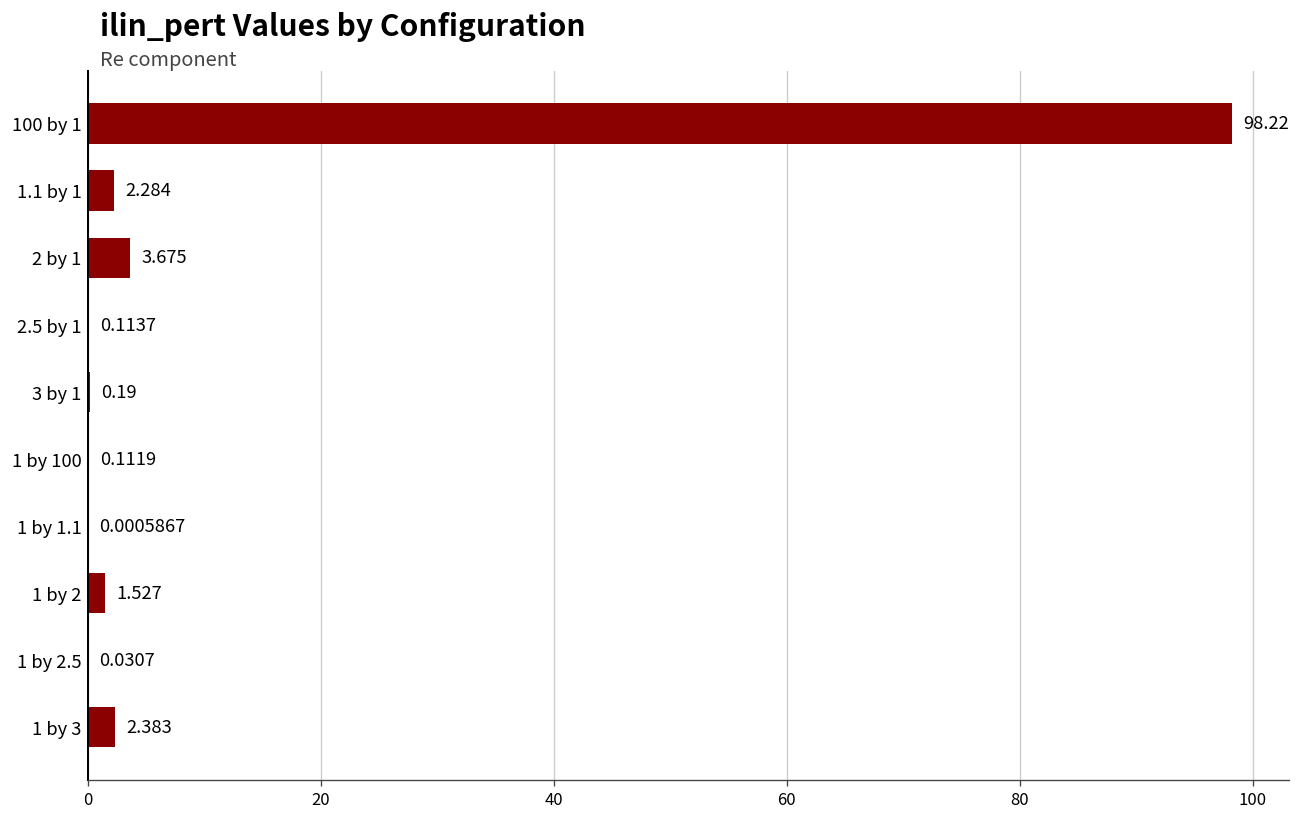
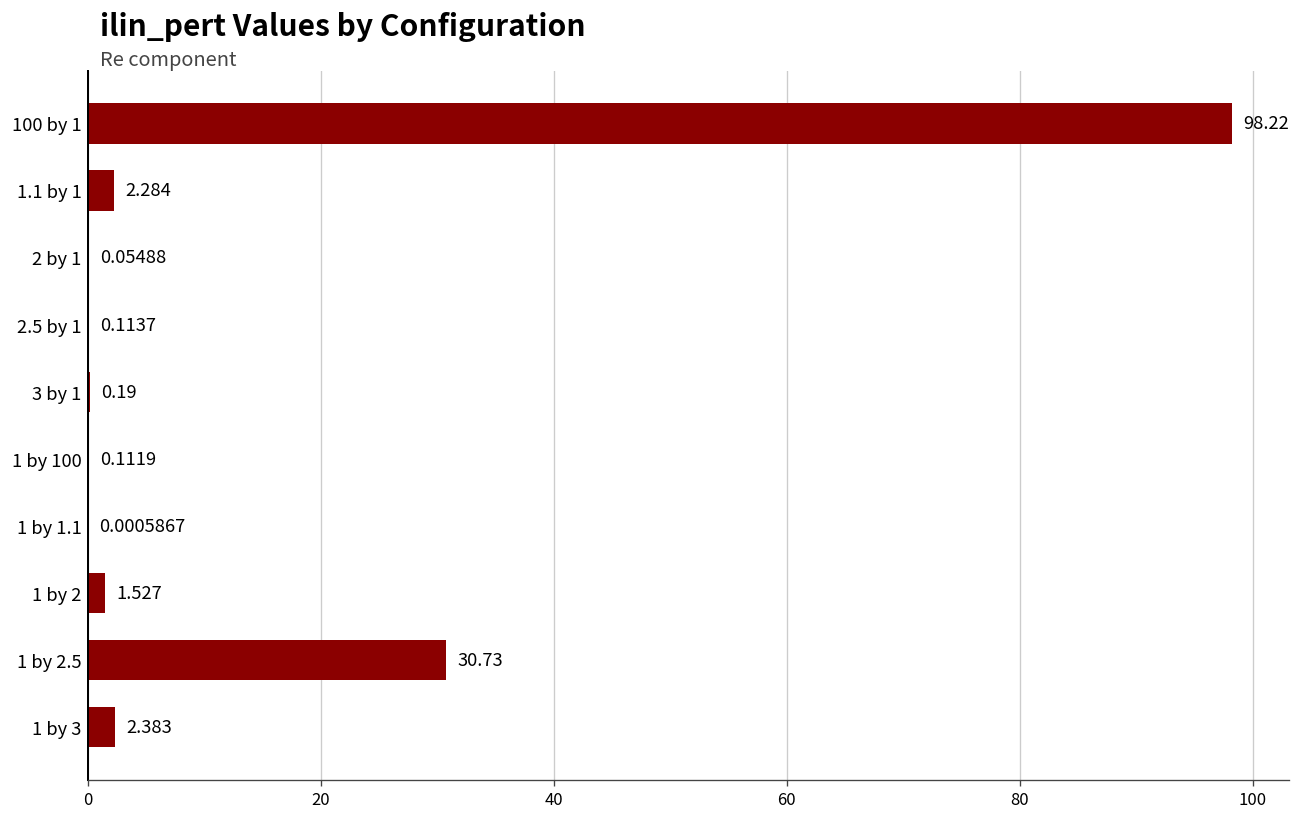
2 by 1: 3.675 -> 0.05488
1 by 2.5: 0.0307 -> 30.73
